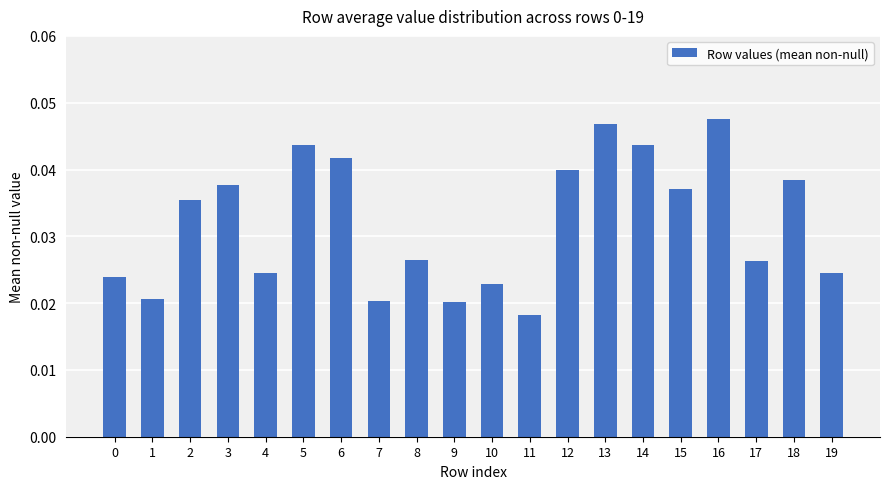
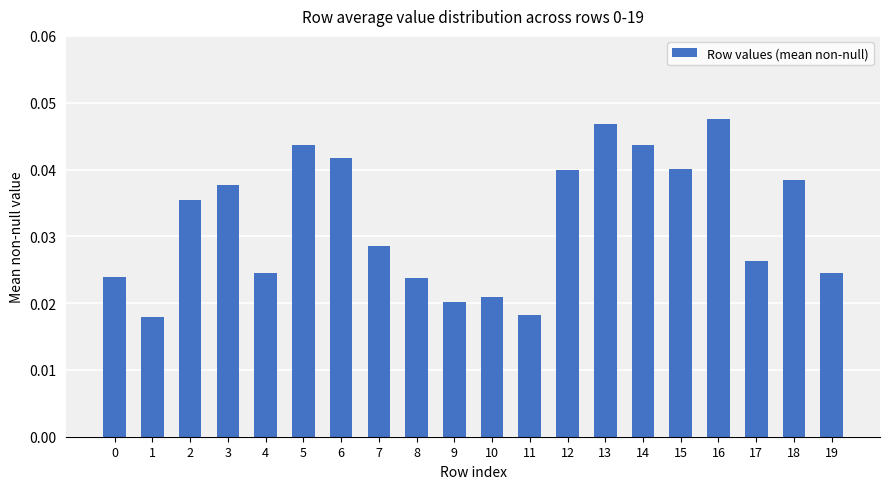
1: 0.021 -> 0.018
7: 0.020 -> 0.029
8: 0.026 -> 0.024
10: 0.023 -> 0.021
15: 0.037 -> 0.040
